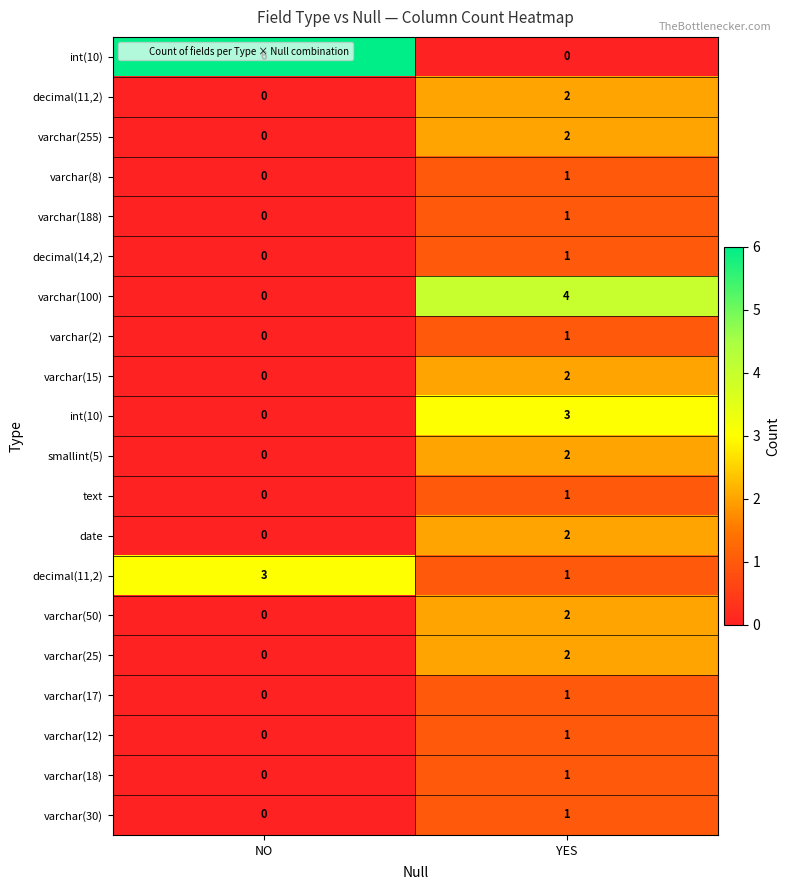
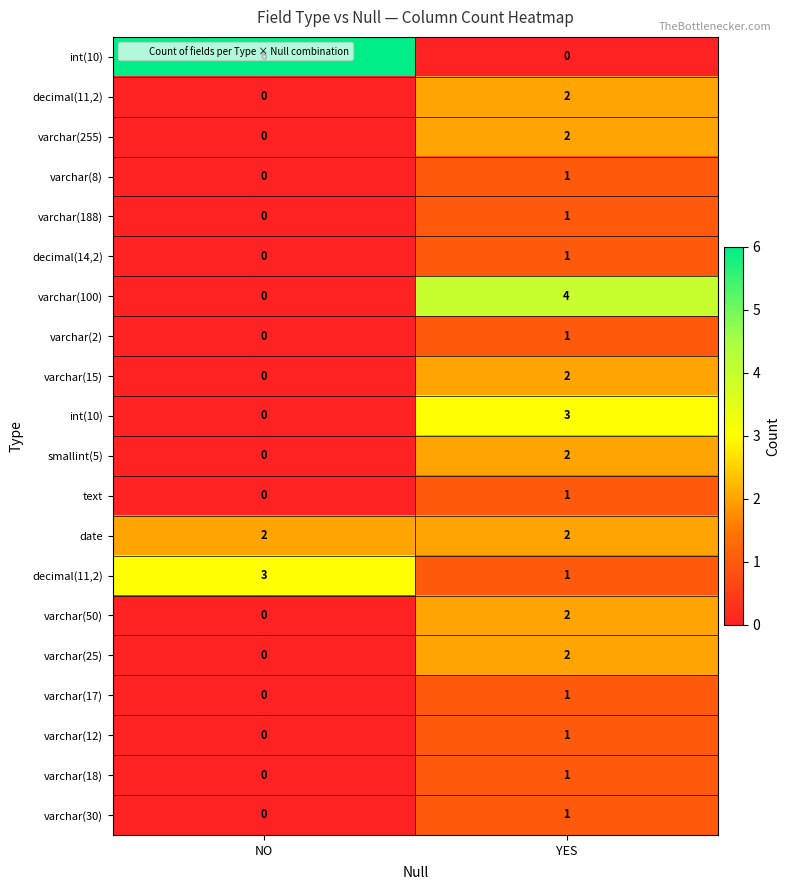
date, NO: 0 -> 2
